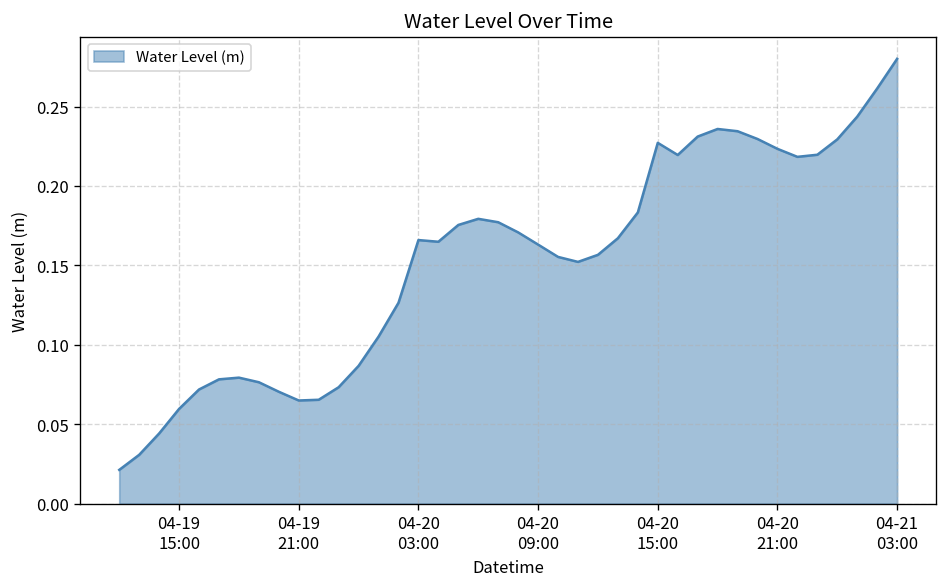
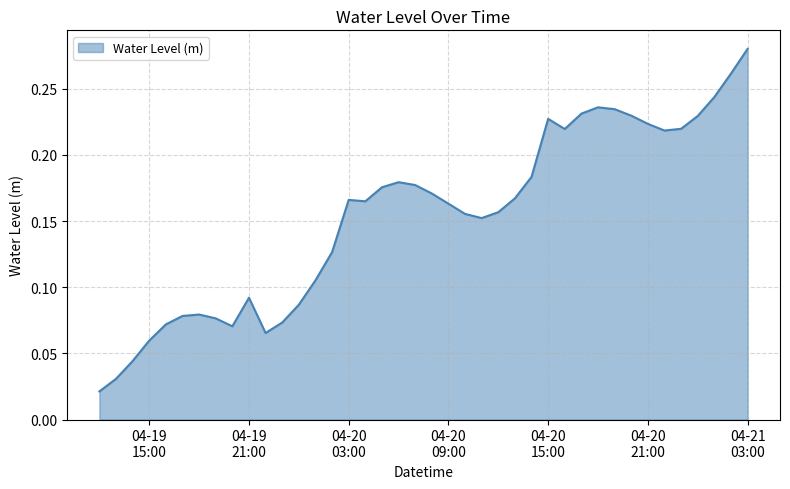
04-19 21:00: 0.065 -> 0.092
